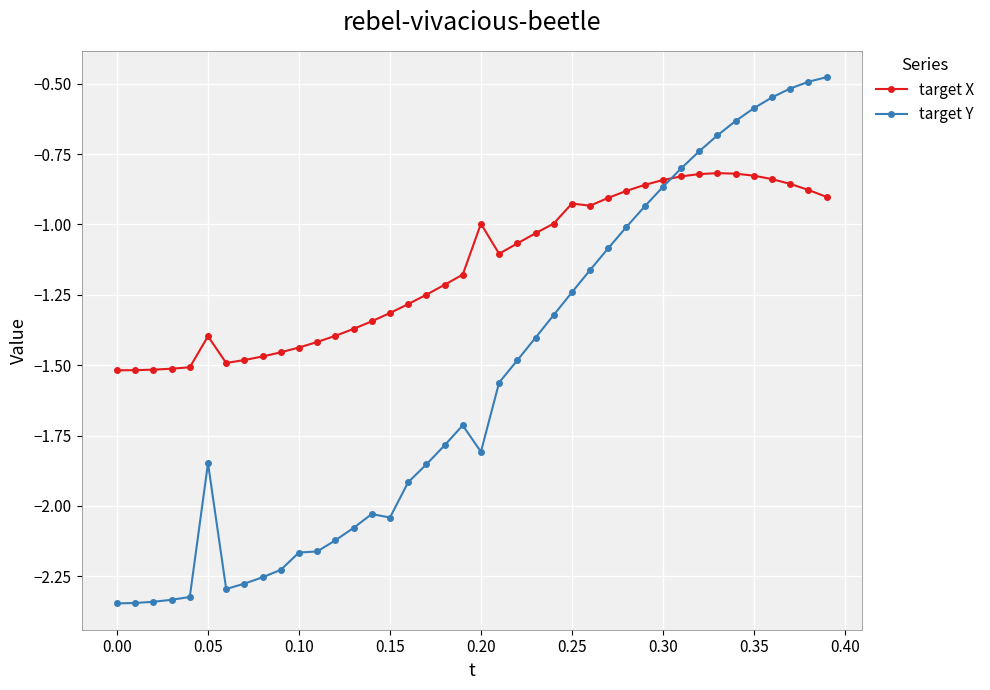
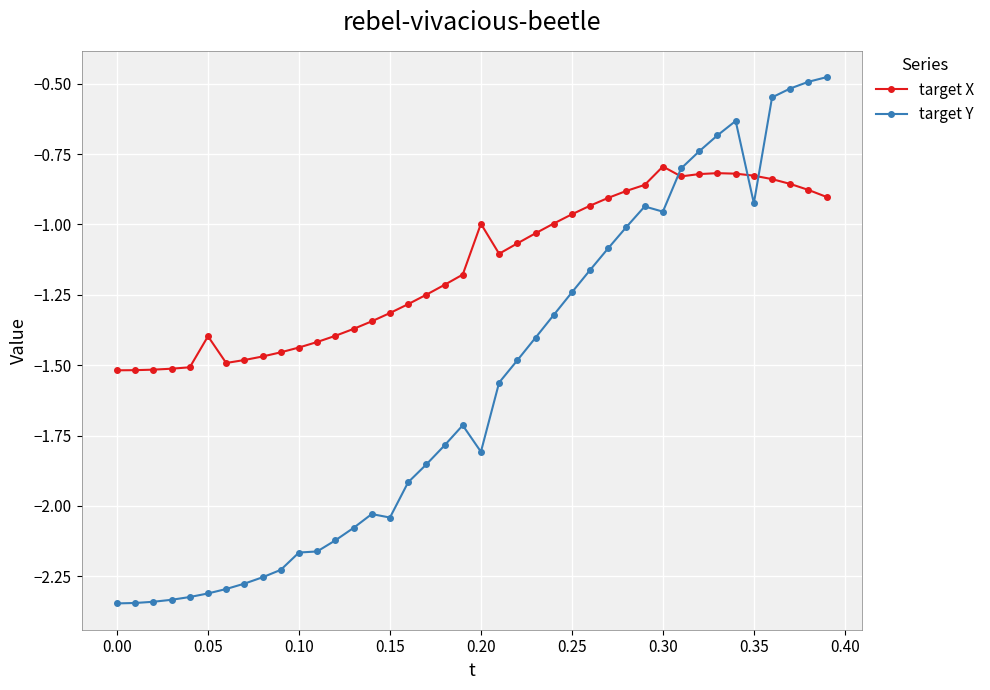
target Y, 0.05: -1.85 -> -2.31
target X, 0.25: -0.93 -> -0.96
target X, 0.30: -0.84 -> -0.79
target Y, 0.30: -0.87 -> -0.95
target Y, 0.35: -0.59 -> -0.92
